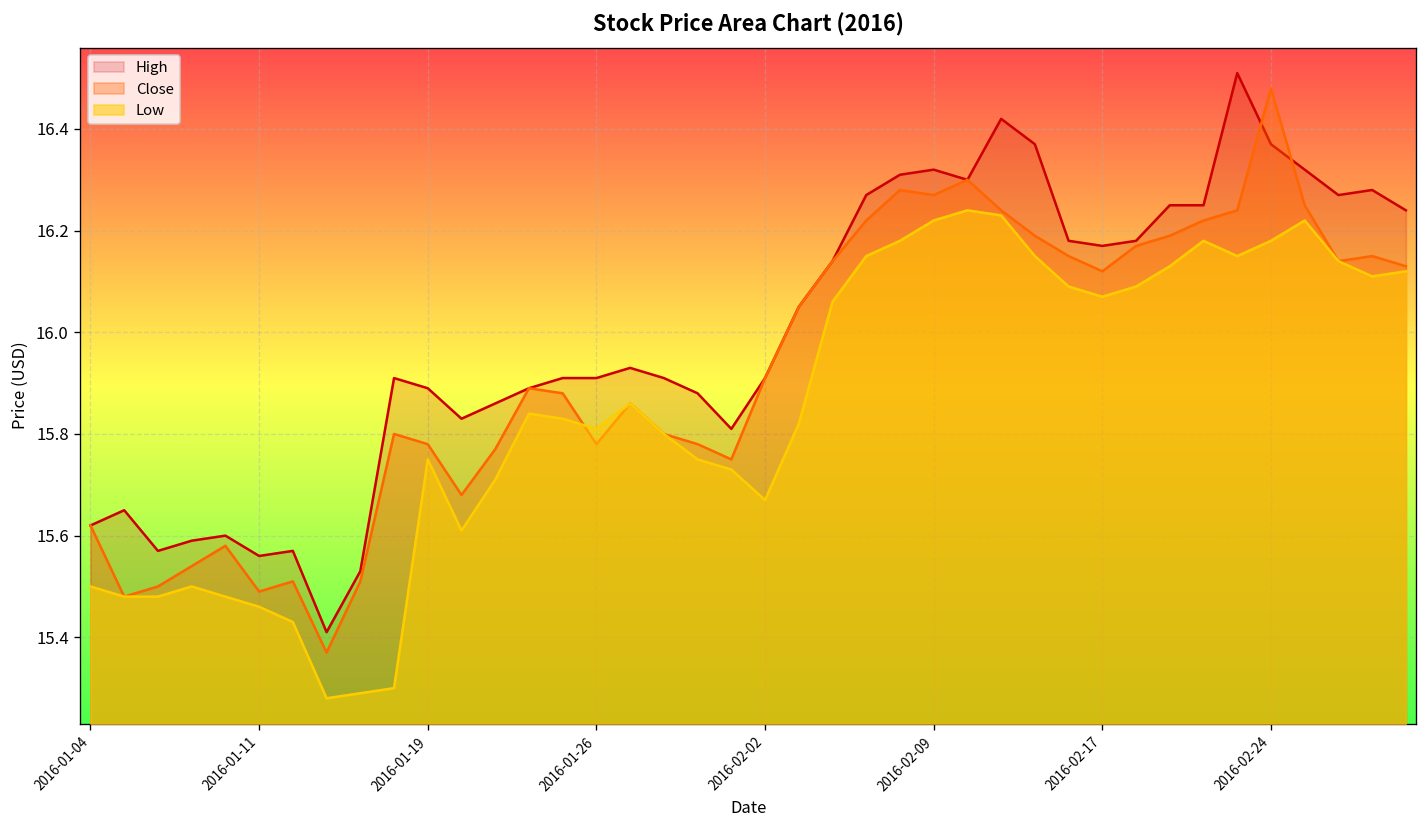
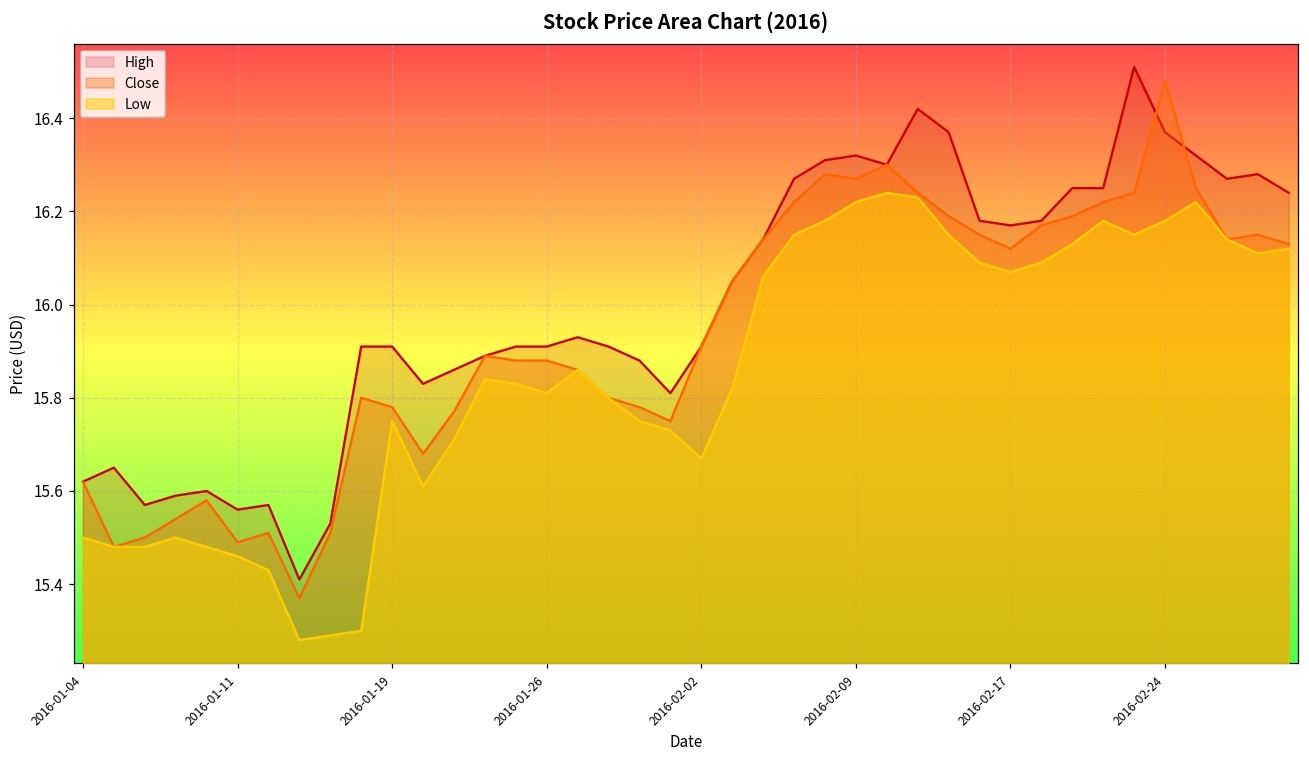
High, 2016-01-19: 15.89 -> 15.91
Close, 2016-01-26: 15.78 -> 15.88
